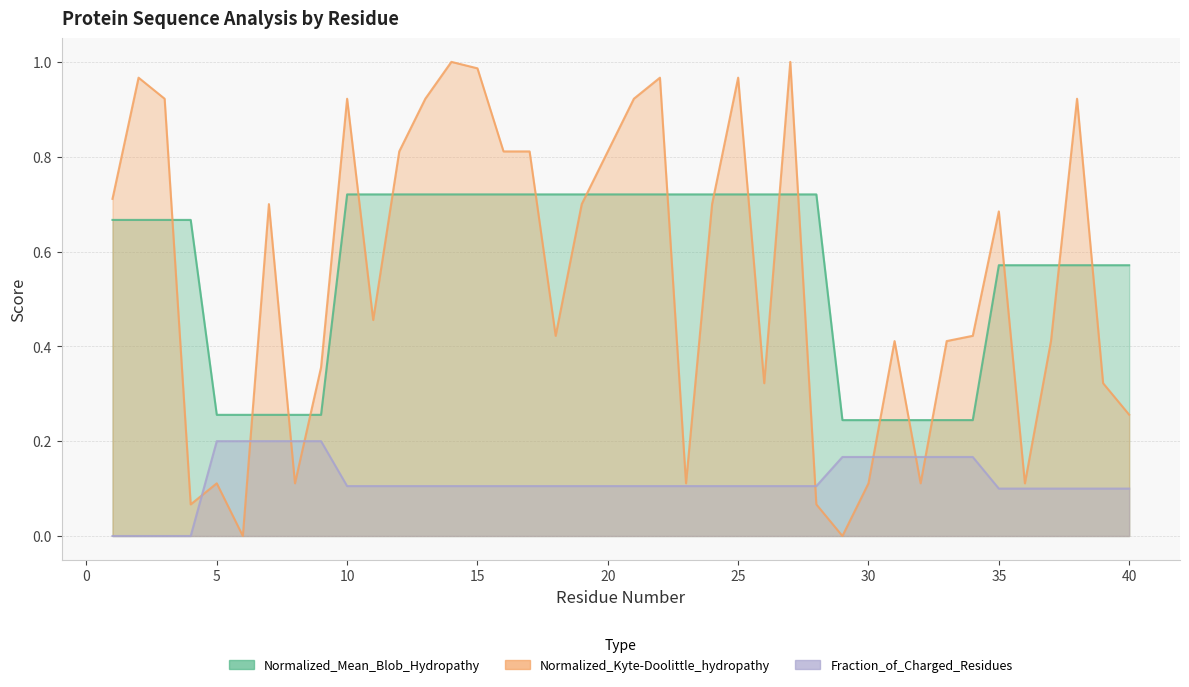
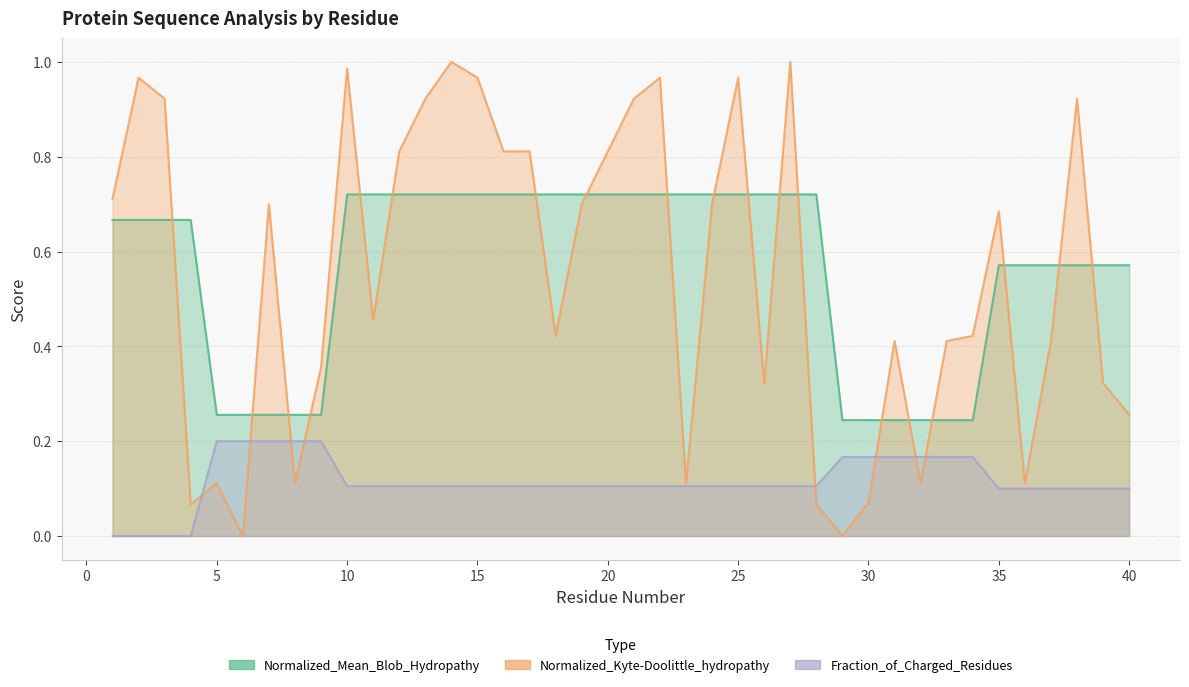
Normalized_Kyte-Doolittle_hydropathy, 10: 0.92 -> 0.99
Normalized_Kyte-Doolittle_hydropathy, 15: 0.99 -> 0.97
Normalized_Kyte-Doolittle_hydropathy, 30: 0.11 -> 0.07
